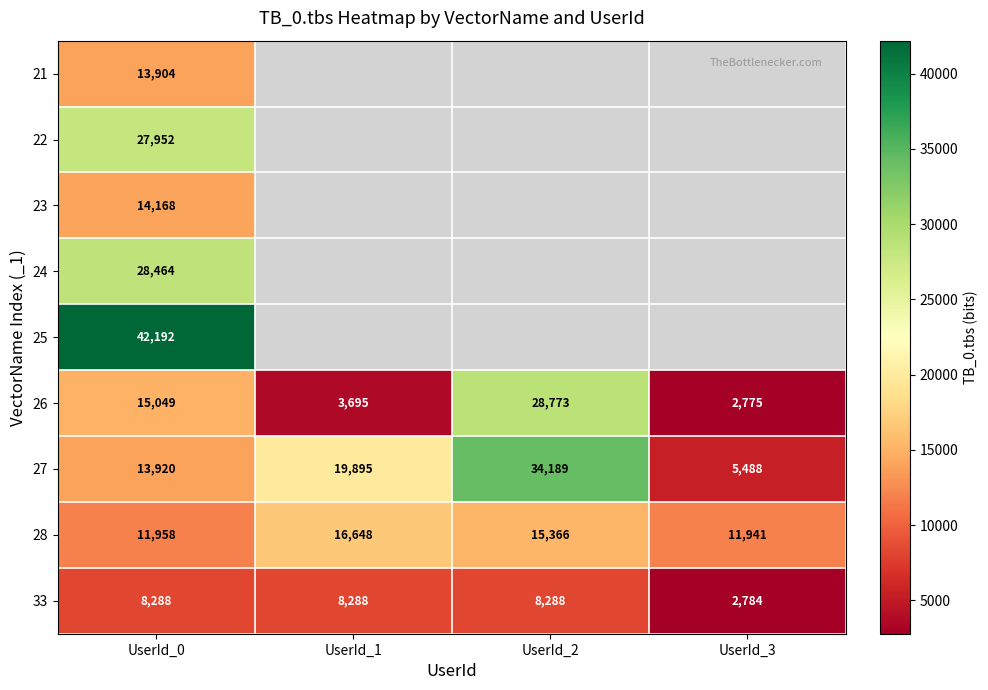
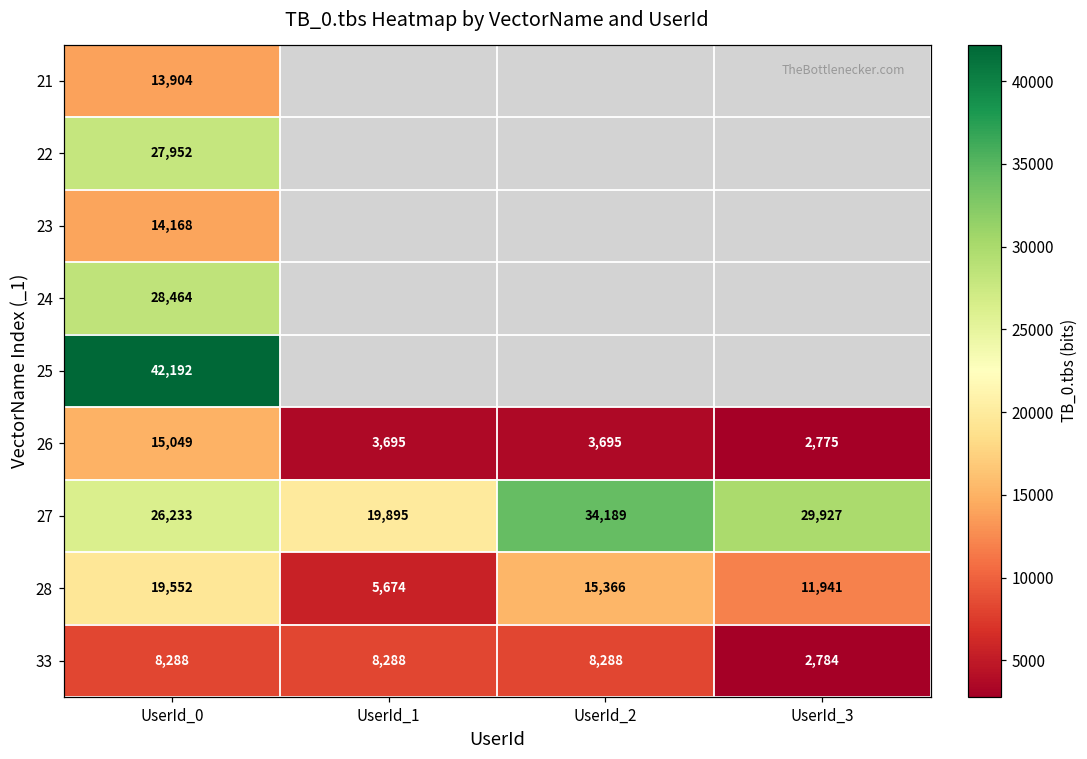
26, UserId_2: 28,773 -> 3,695
27, UserId_0: 13,920 -> 26,233
27, UserId_3: 5,488 -> 29,927
28, UserId_0: 11,958 -> 19,552
28, UserId_1: 16,648 -> 5,674
